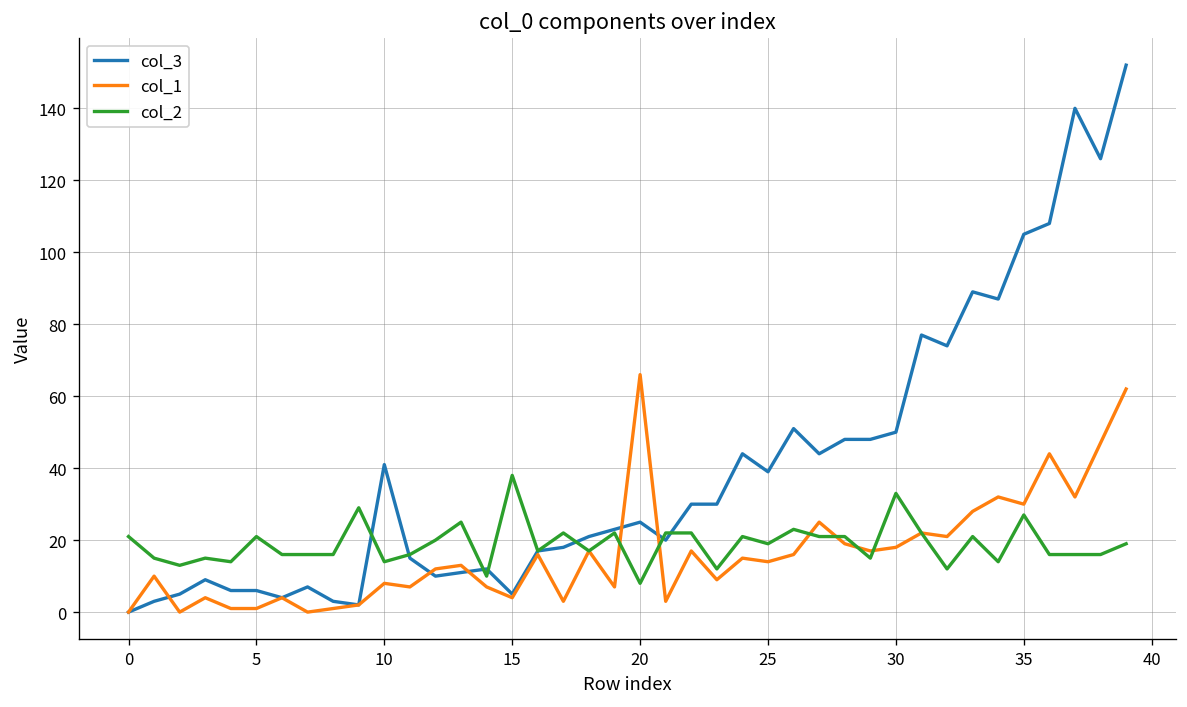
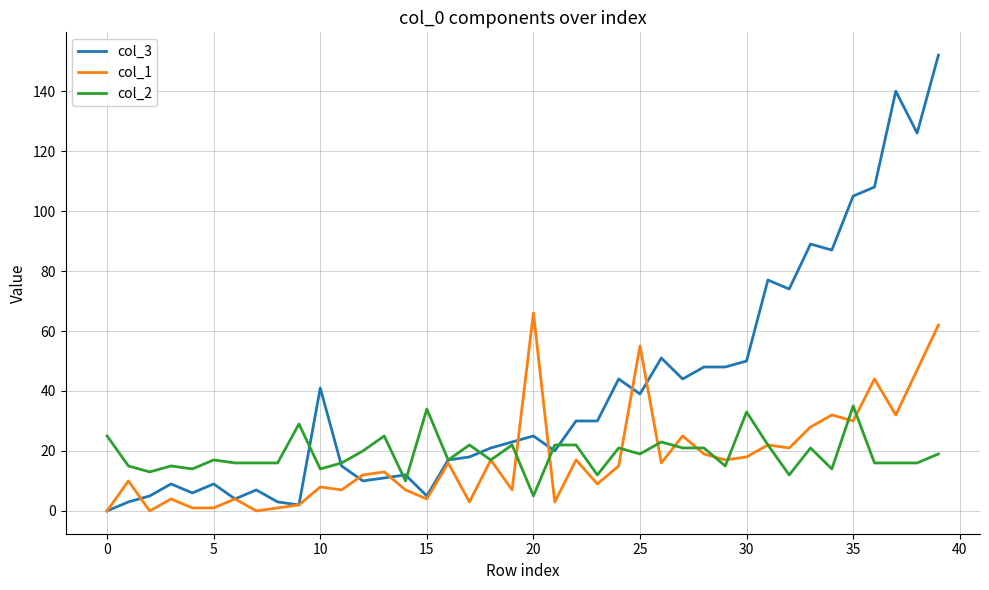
col_2, 0: 21 -> 25
col_3, 5: 6 -> 9
col_2, 5: 21 -> 17
col_2, 15: 38 -> 34
col_2, 20: 8 -> 5
col_1, 25: 14 -> 55
col_2, 35: 27 -> 35
